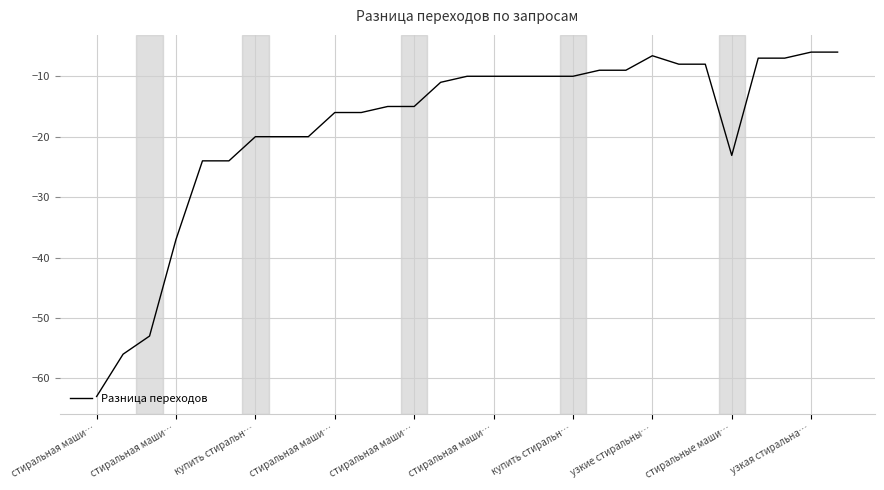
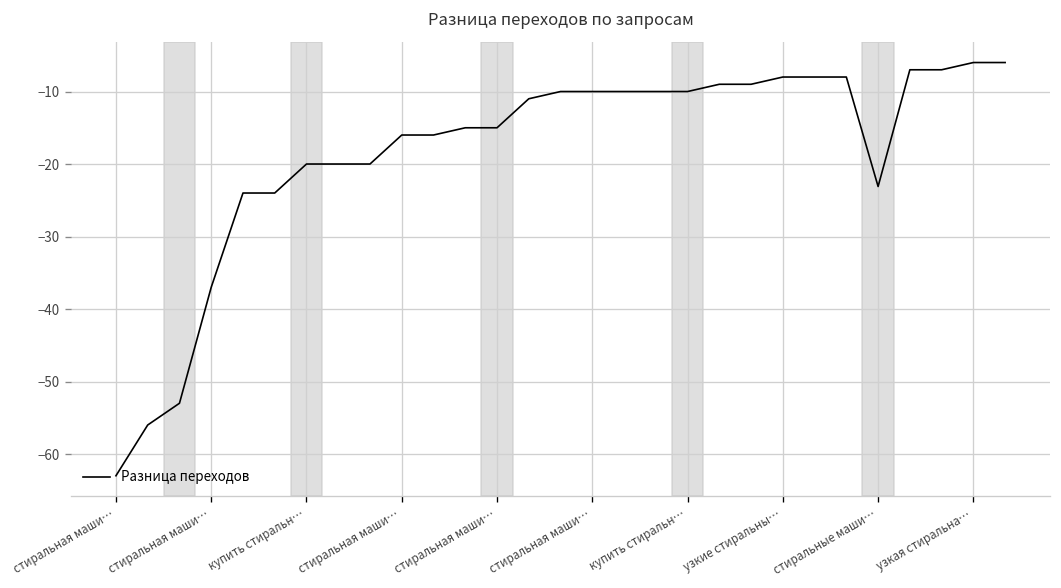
узкие стиральны…: -7 -> -8
